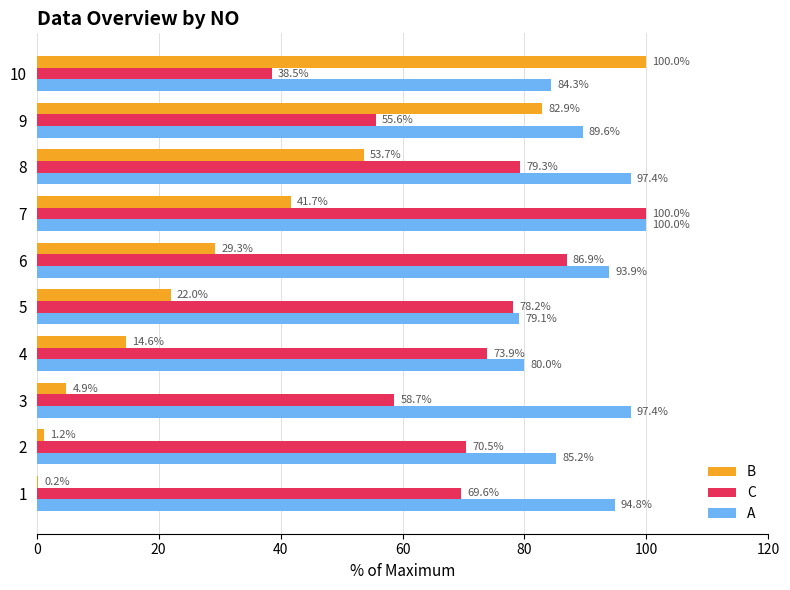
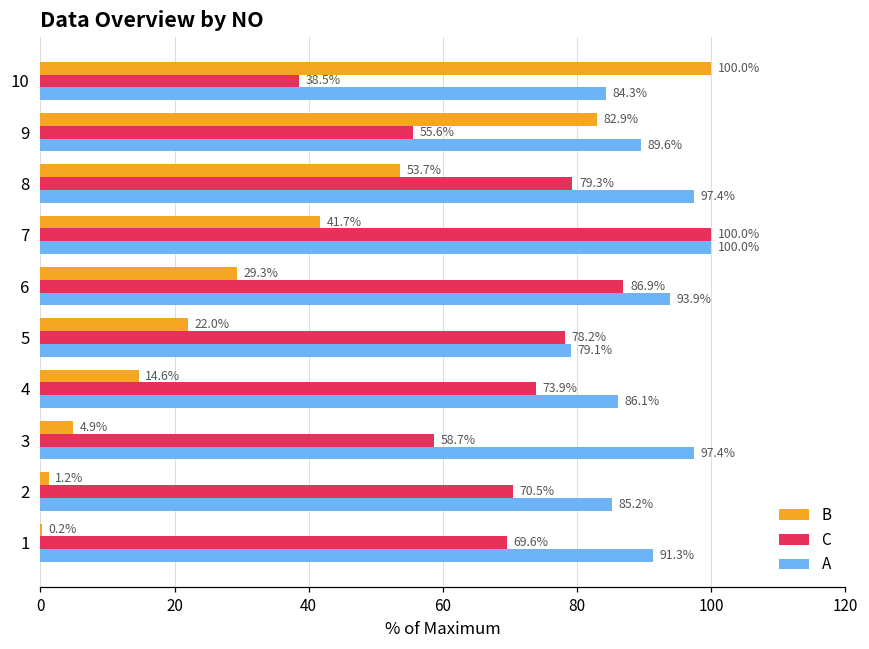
A, 4: 80.0% -> 86.1%
A, 1: 94.8% -> 91.3%
